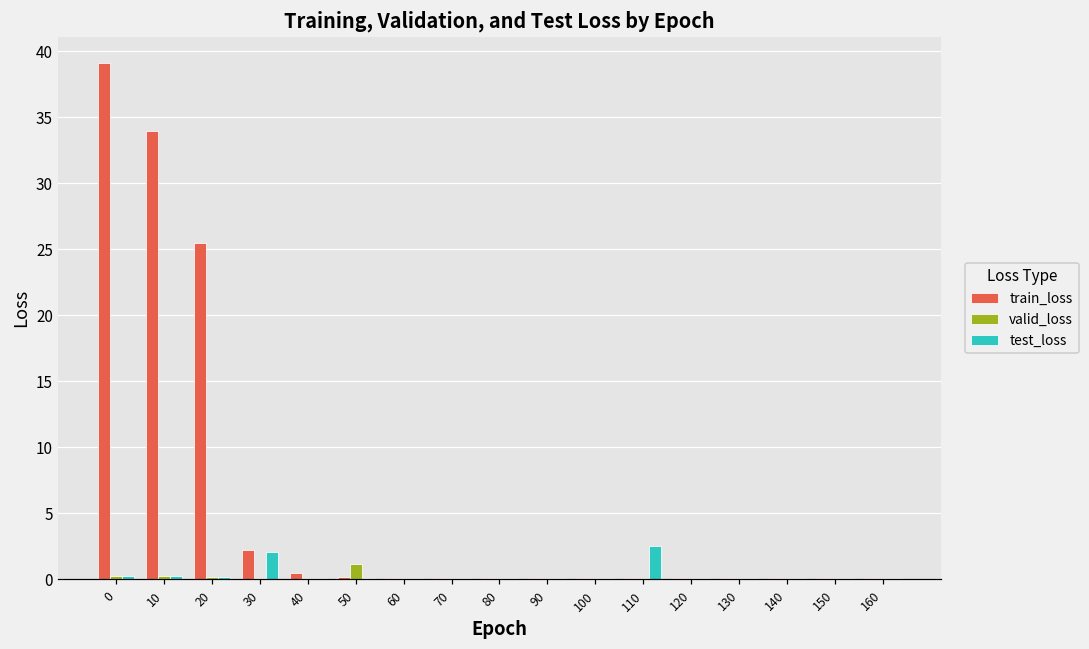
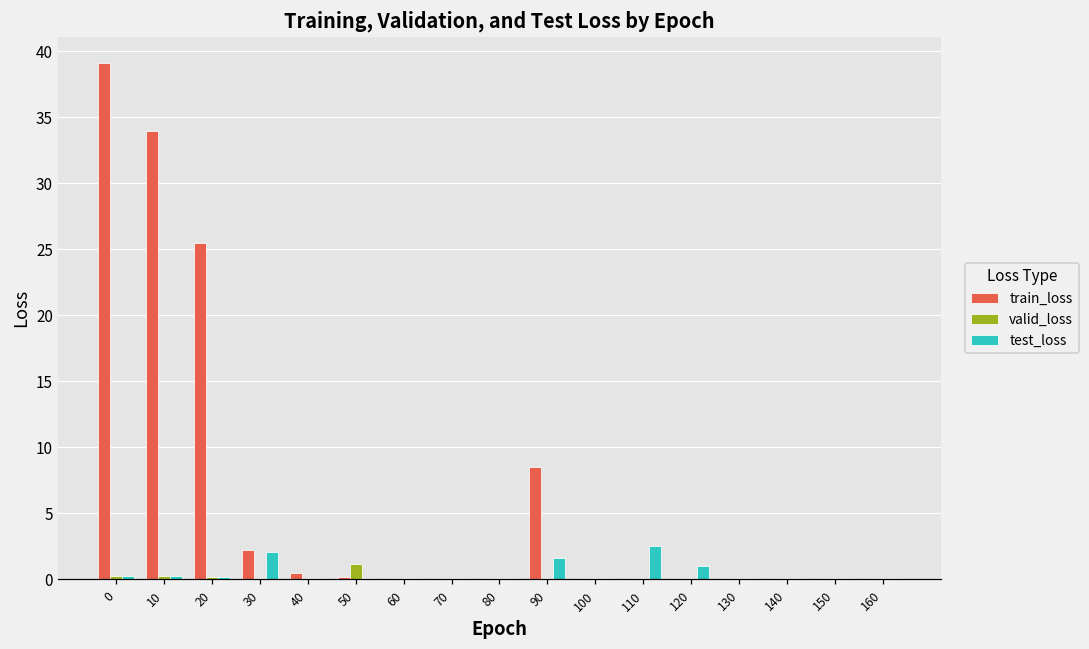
train_loss, 90: 0.1 -> 8.5
test_loss, 90: 0.1 -> 1.6
test_loss, 120: 0.1 -> 1.0
